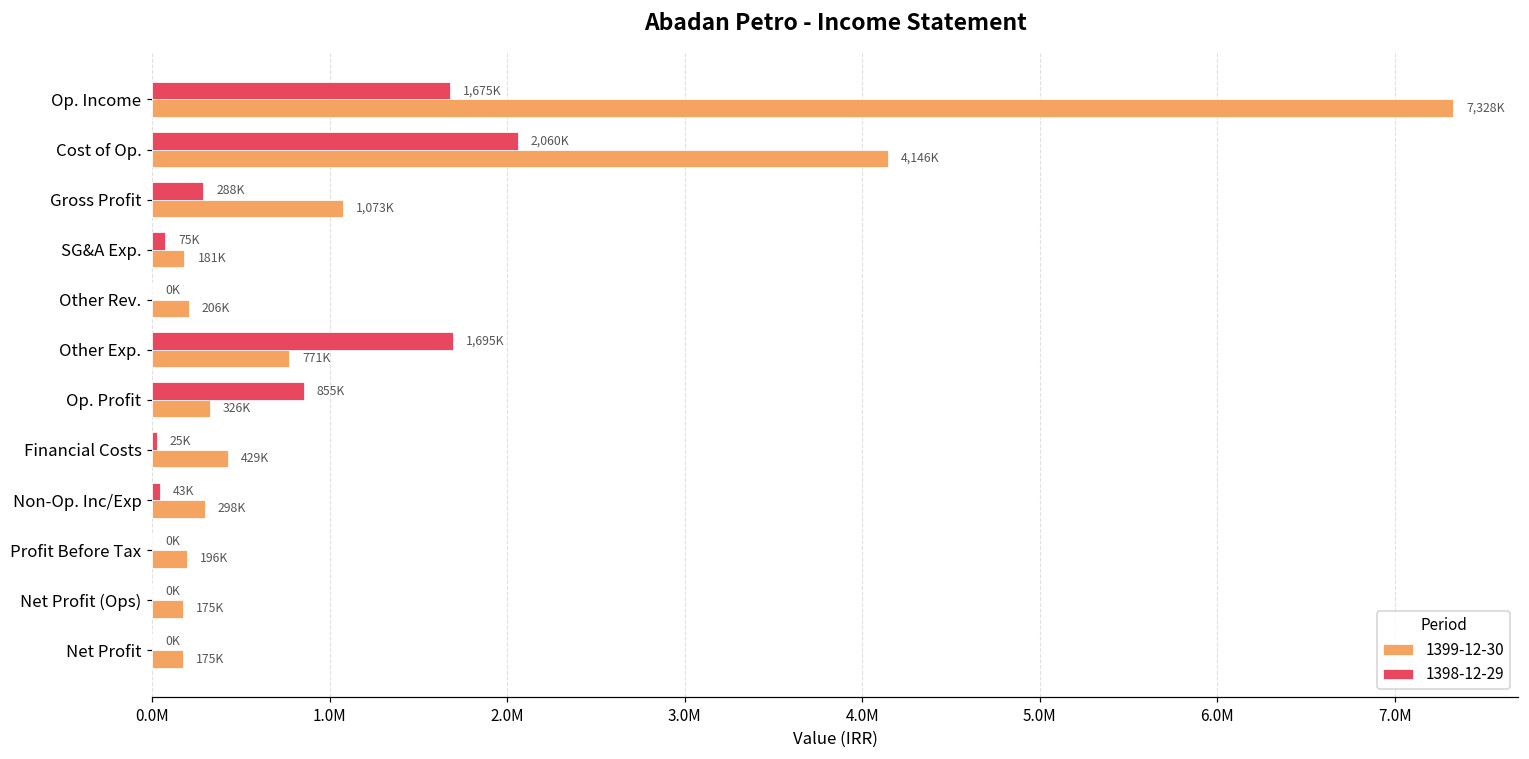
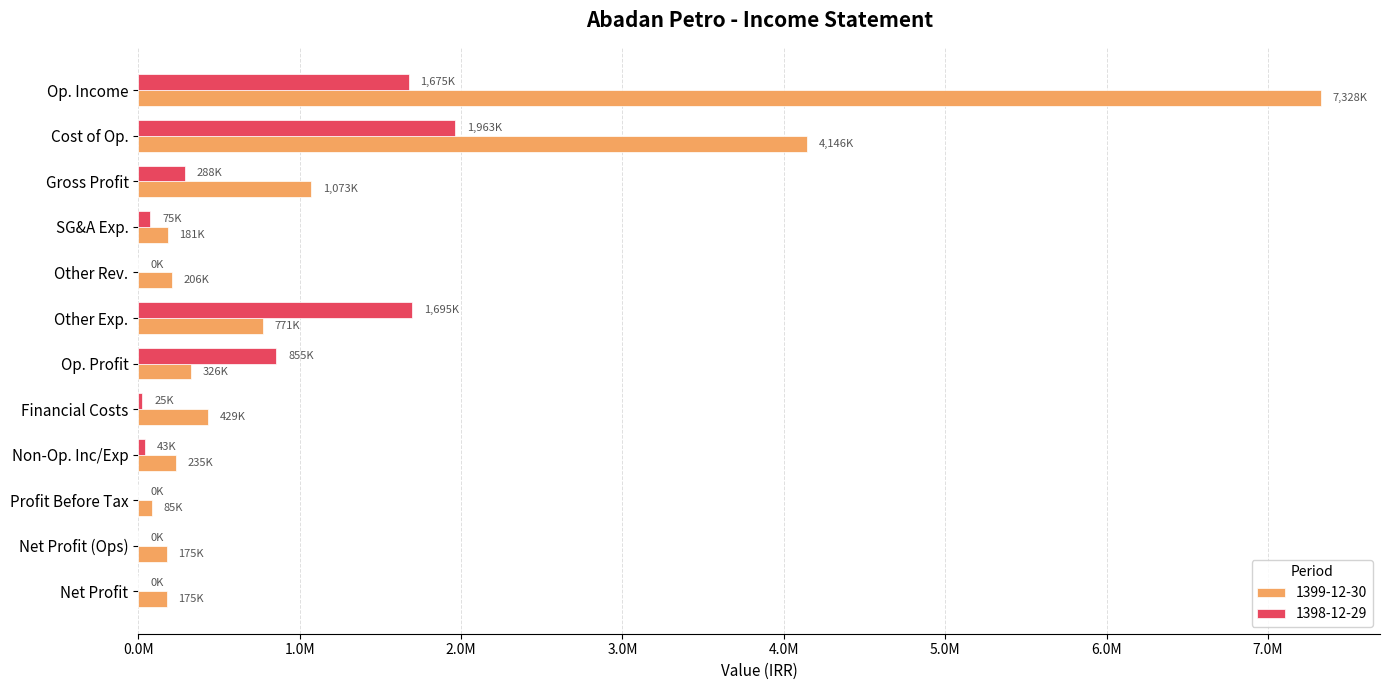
1398-12-29, Cost of Op.: 2,060K -> 1,963K
1399-12-30, Non-Op. Inc/Exp: 298K -> 235K
1399-12-30, Profit Before Tax: 196K -> 85K
